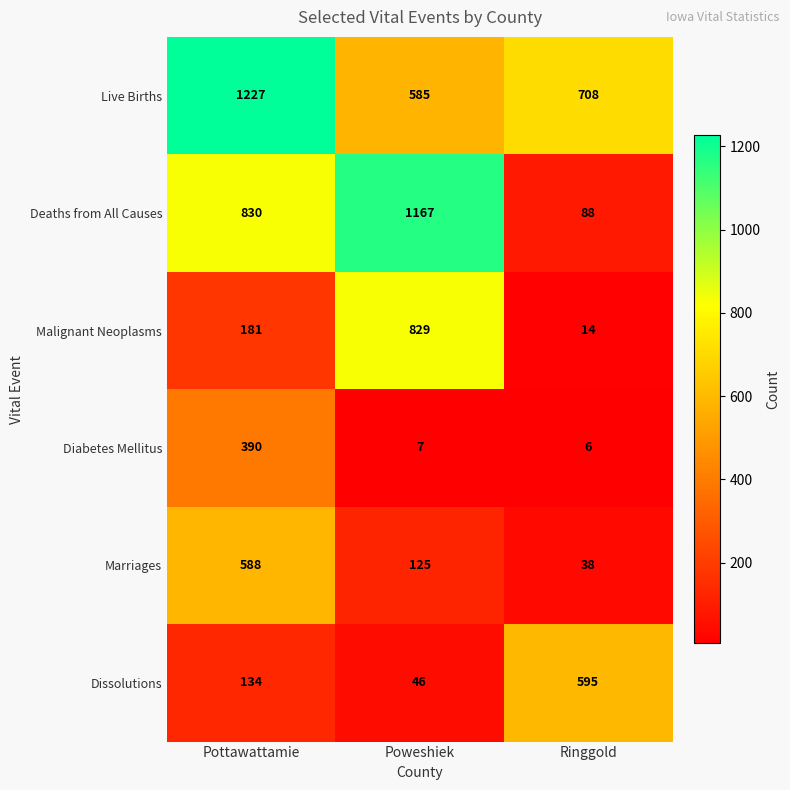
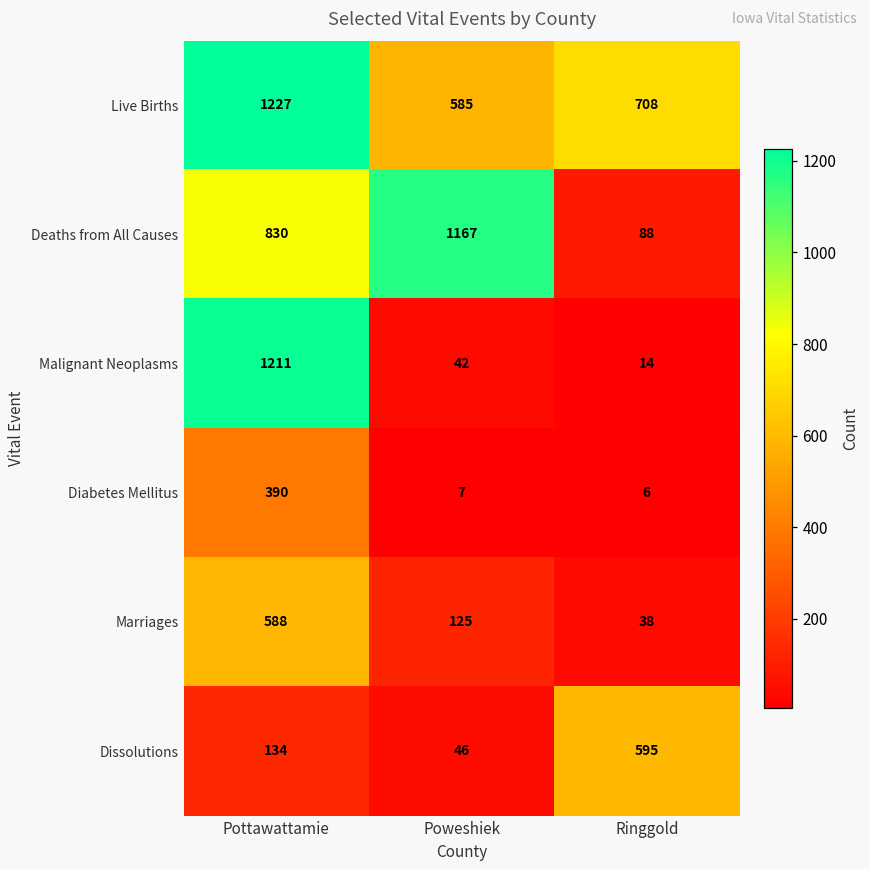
Malignant Neoplasms, Pottawattamie: 181 -> 1211
Malignant Neoplasms, Poweshiek: 829 -> 42
